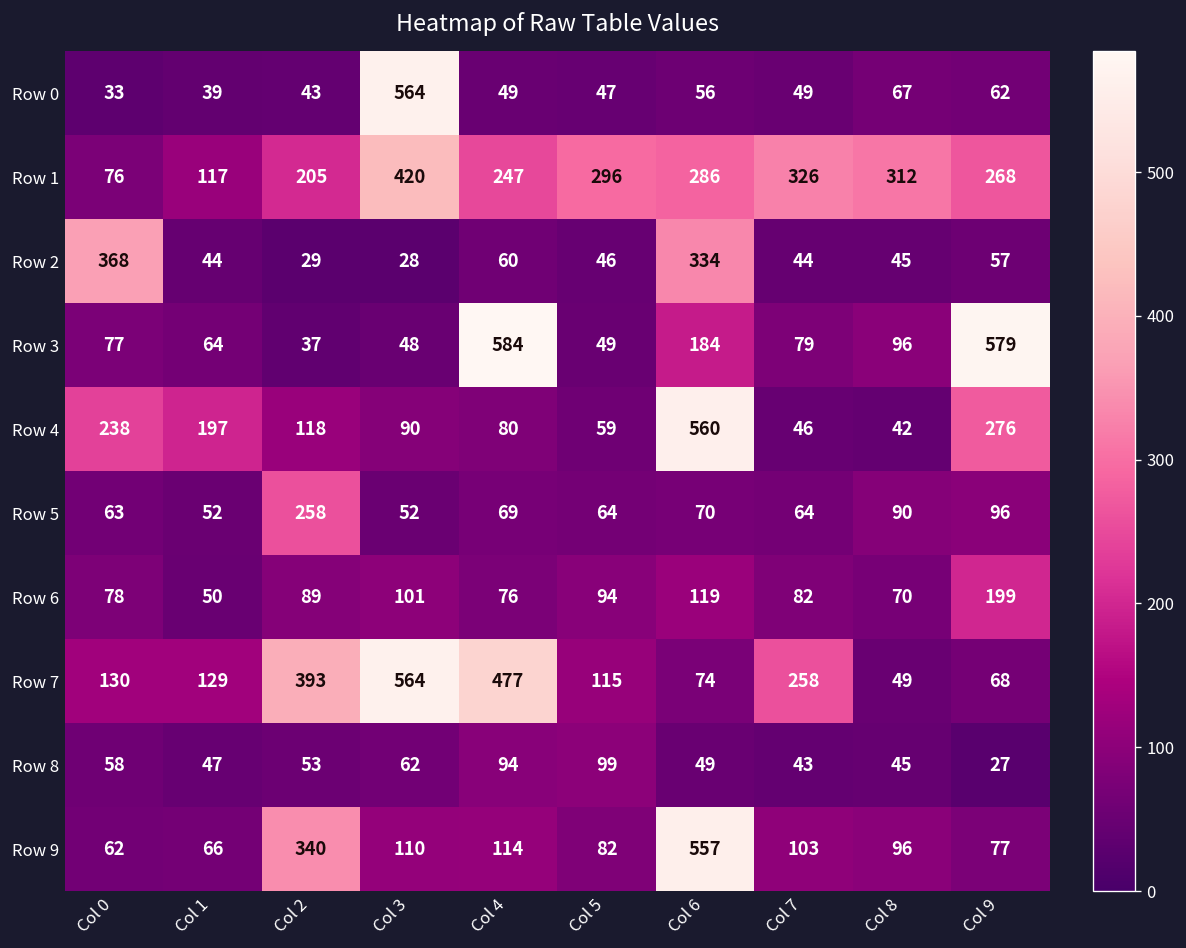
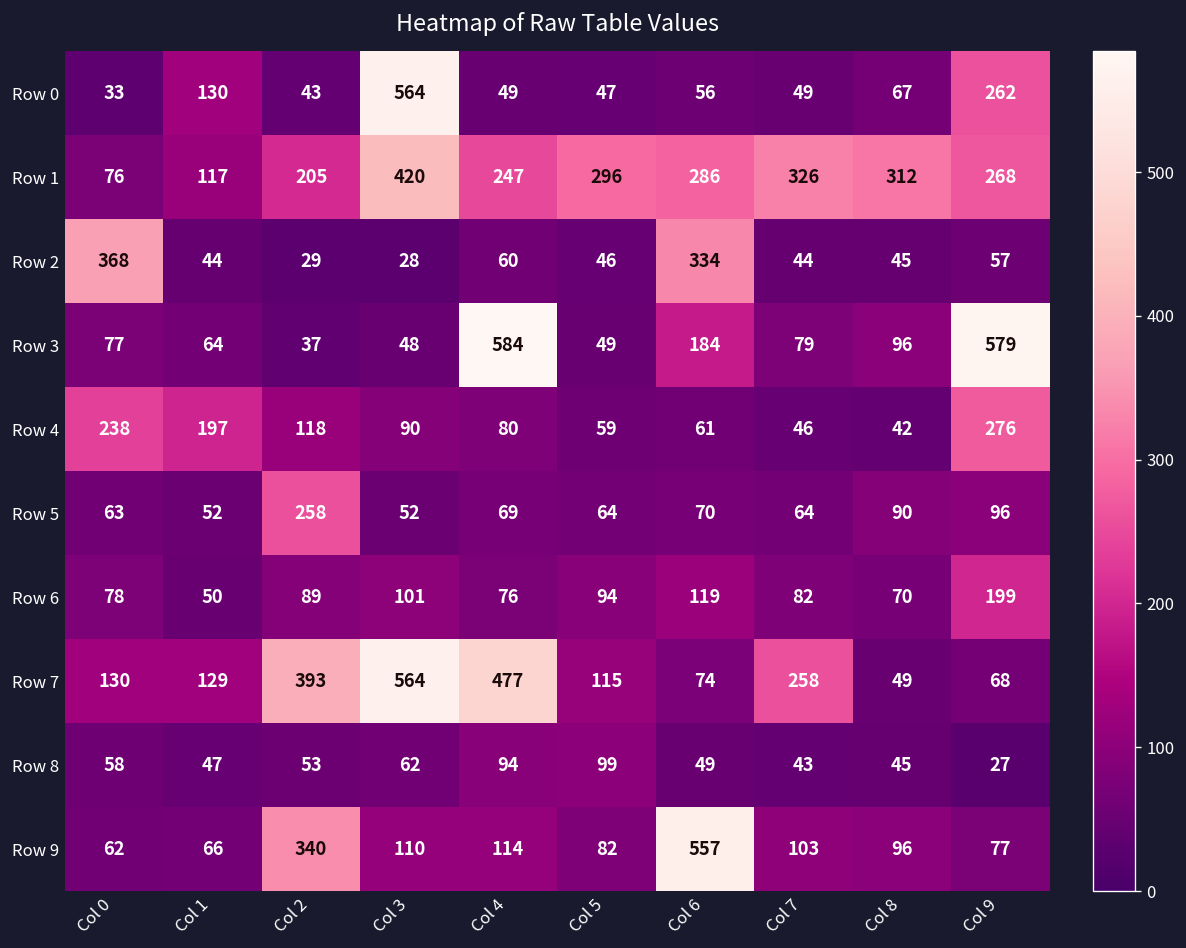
Row 0, Col 1: 39 -> 130
Row 0, Col 9: 62 -> 262
Row 4, Col 6: 560 -> 61
